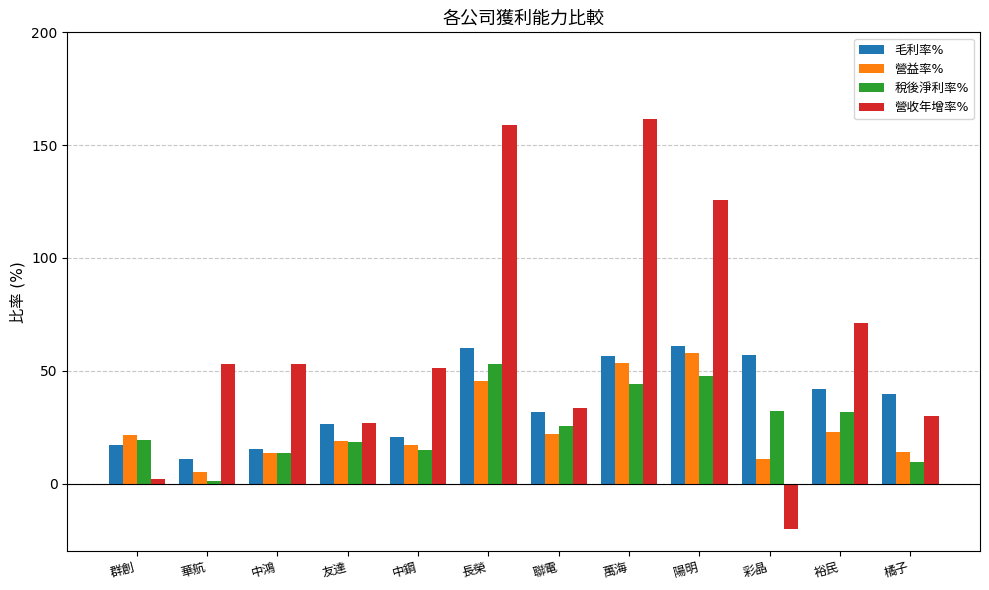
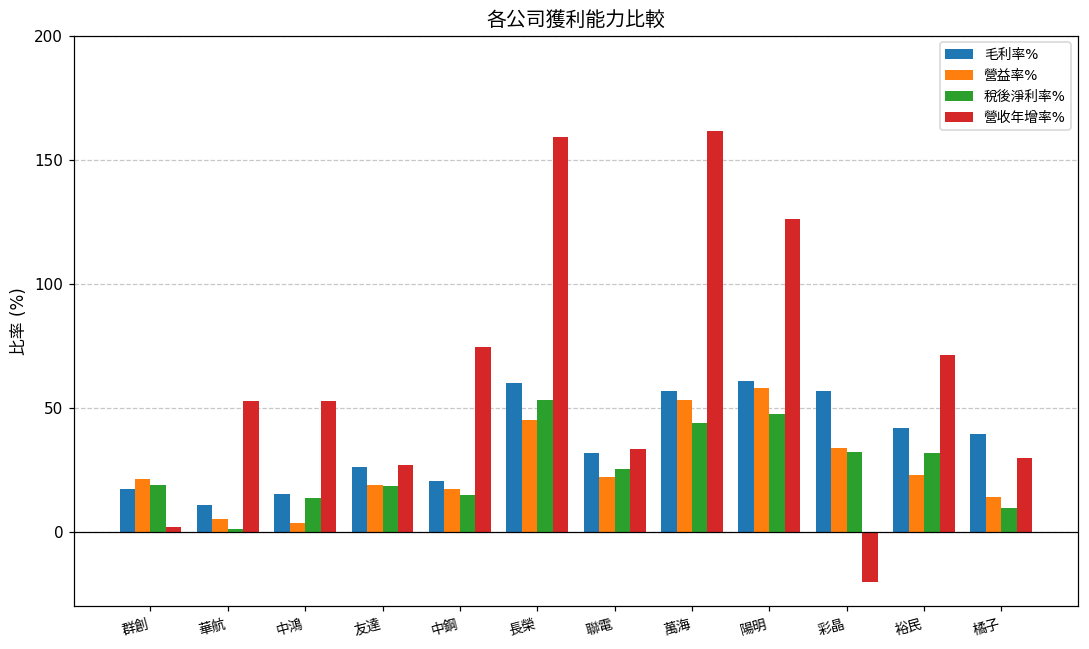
營益率%, 中鴻: 14 -> 4
營收年增率%, 中鋼: 51 -> 75
營益率%, 彩晶: 11 -> 34
